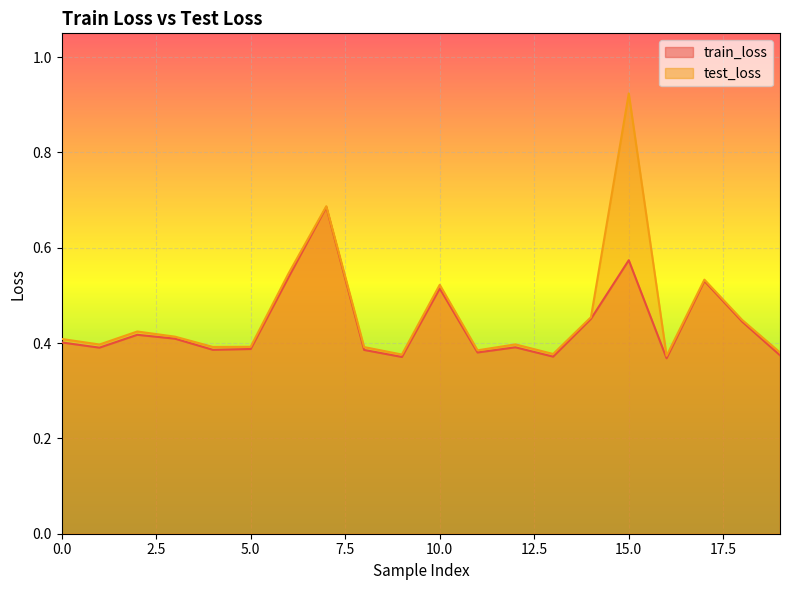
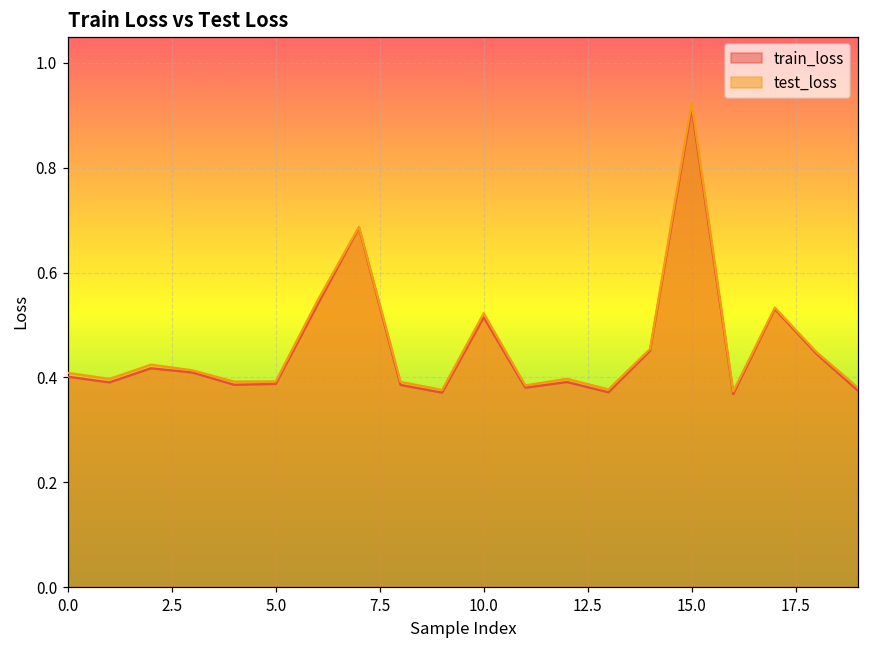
train_loss, 15.0: 0.57 -> 0.91
